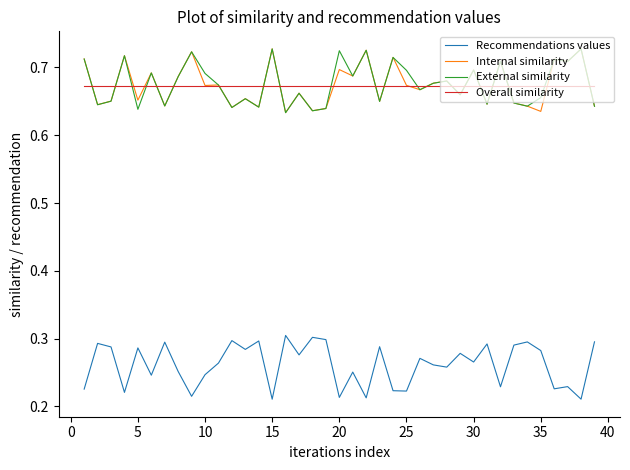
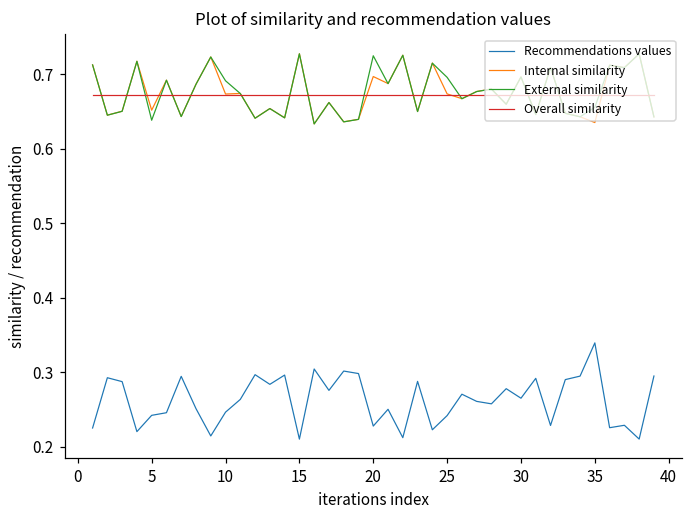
Recommendations values, 5: 0.29 -> 0.24
Recommendations values, 20: 0.21 -> 0.23
Recommendations values, 25: 0.22 -> 0.24
Recommendations values, 35: 0.28 -> 0.34
